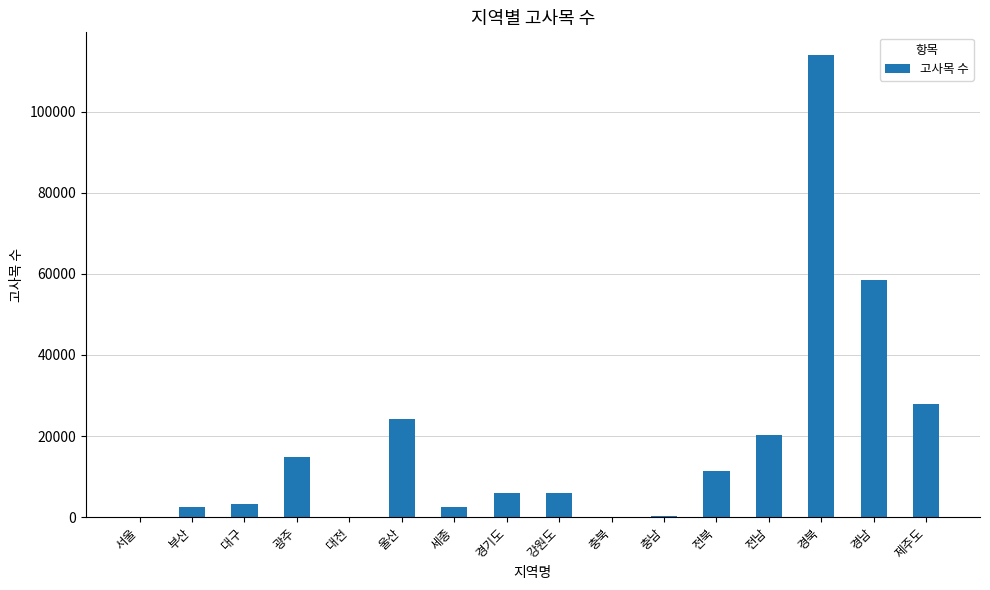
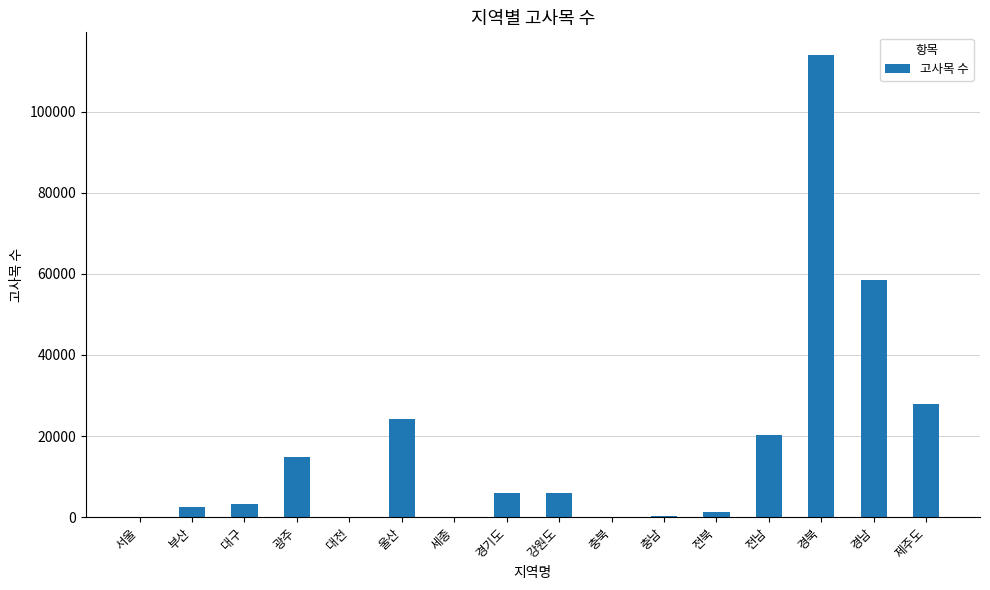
세종: 3000 -> 0
전북: 11000 -> 1000
